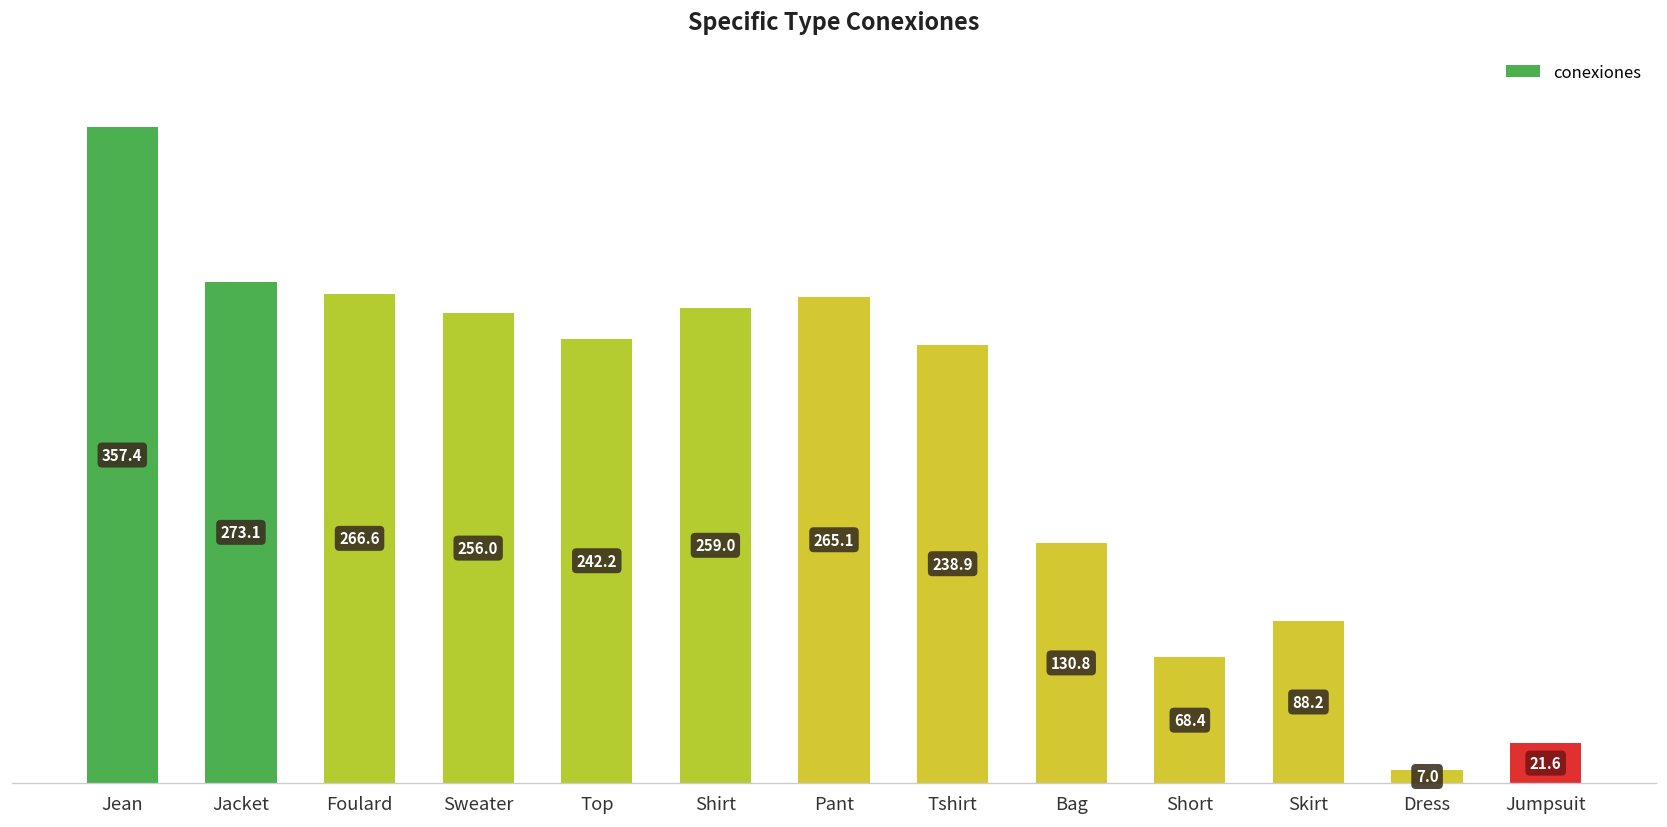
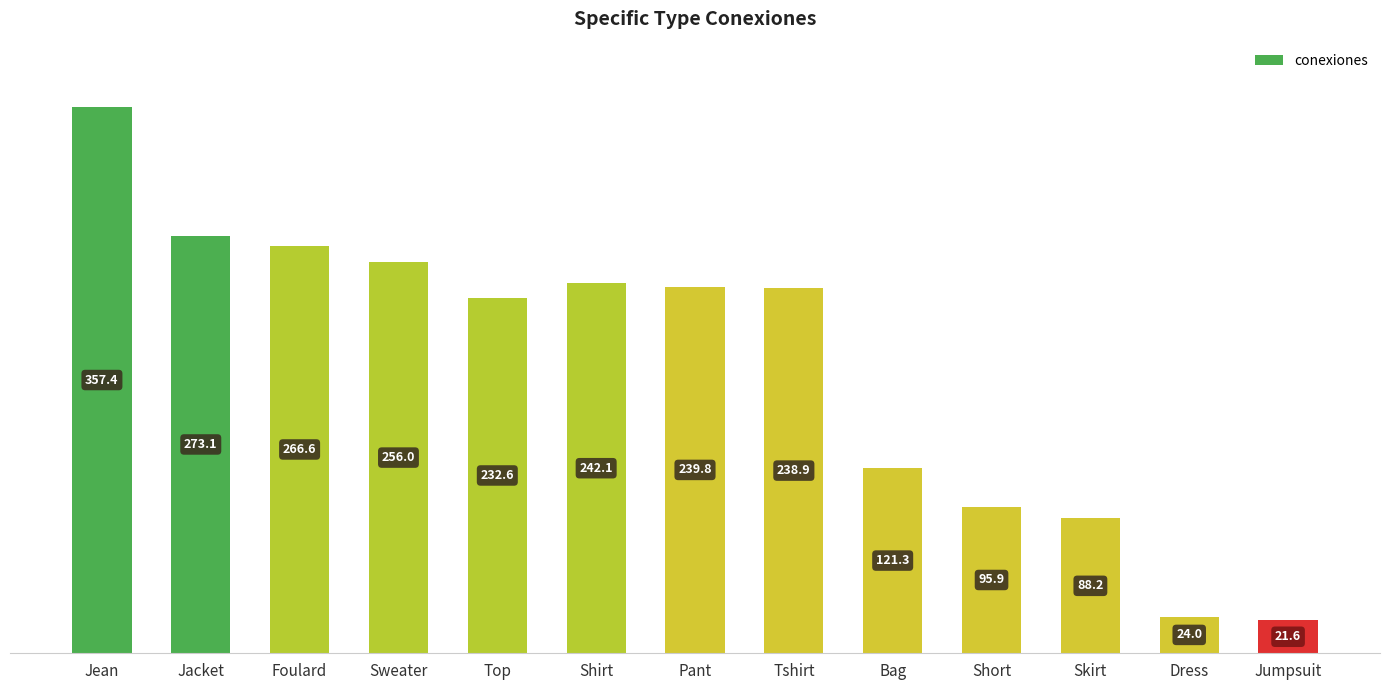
Top: 242.2 -> 232.6
Shirt: 259.0 -> 242.1
Pant: 265.1 -> 239.8
Bag: 130.8 -> 121.3
Short: 68.4 -> 95.9
Dress: 7.0 -> 24.0
